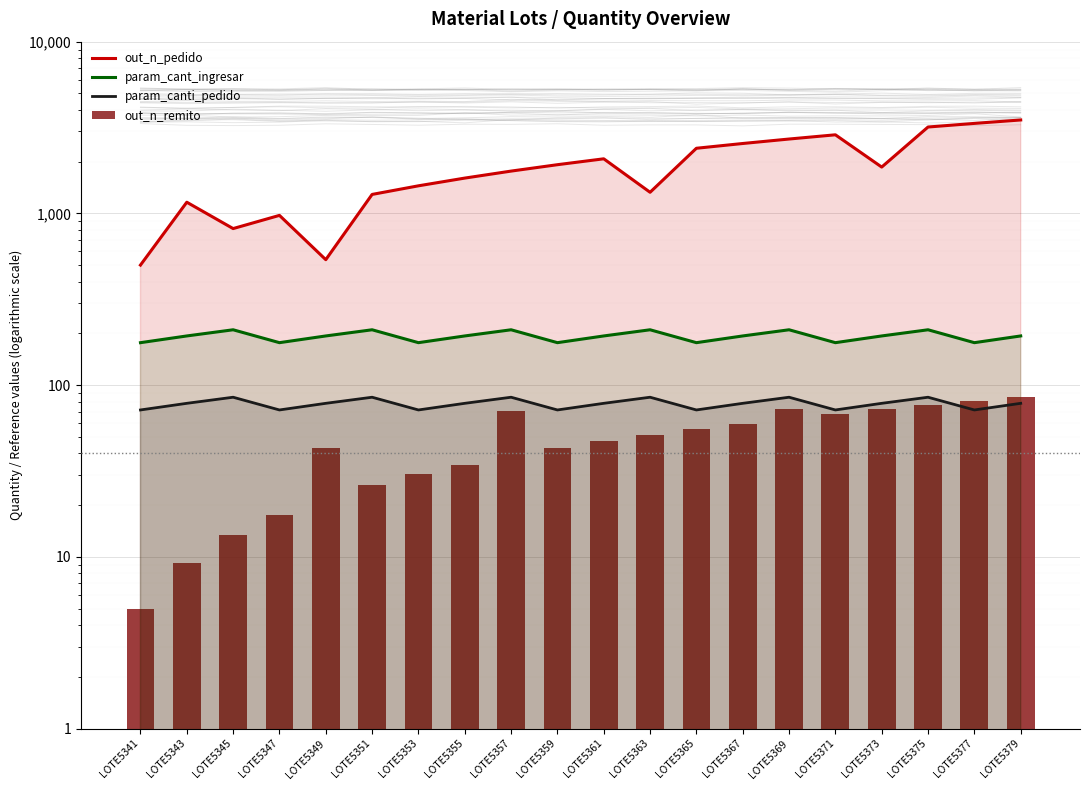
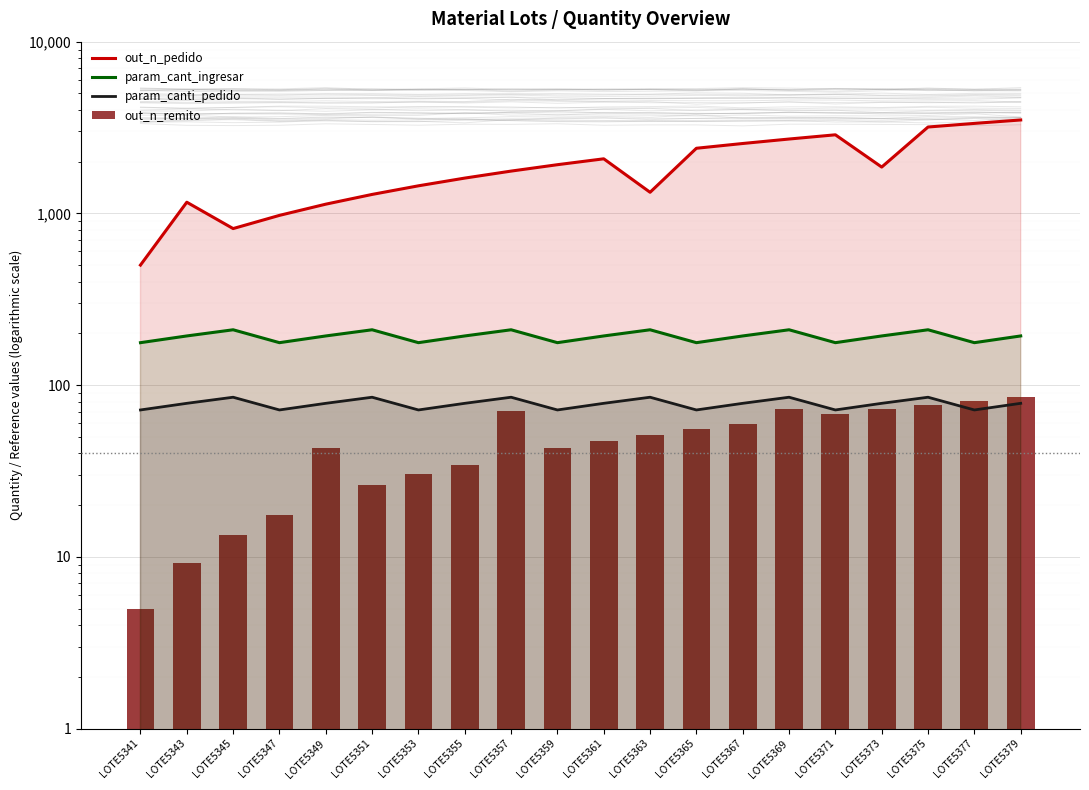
out_n_pedido, LOTE5349: 540 -> 1,100
